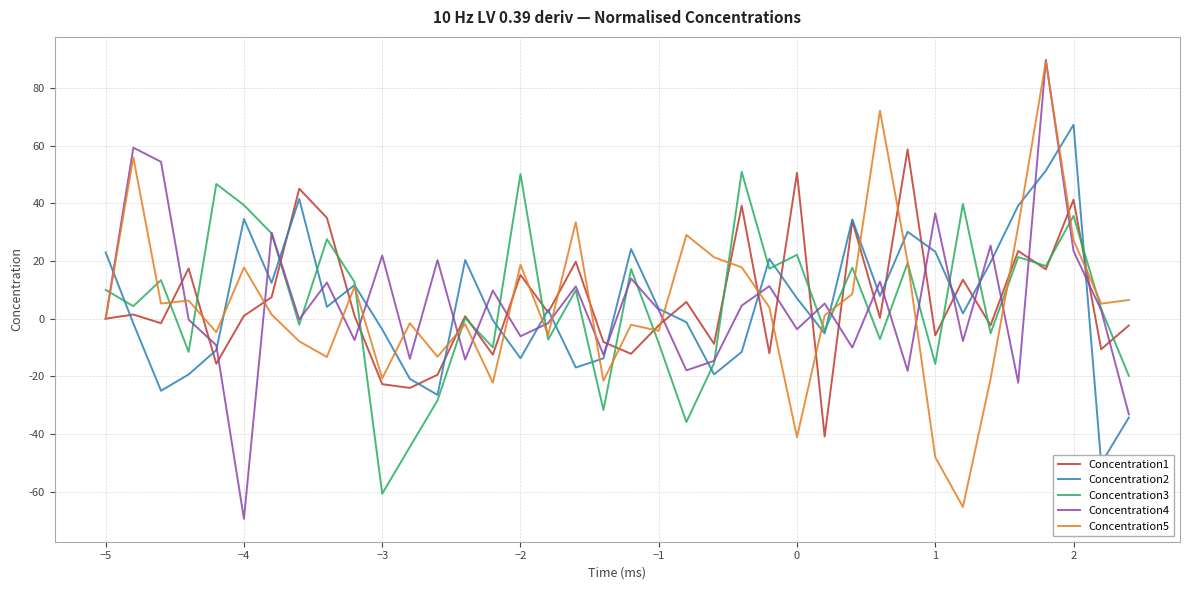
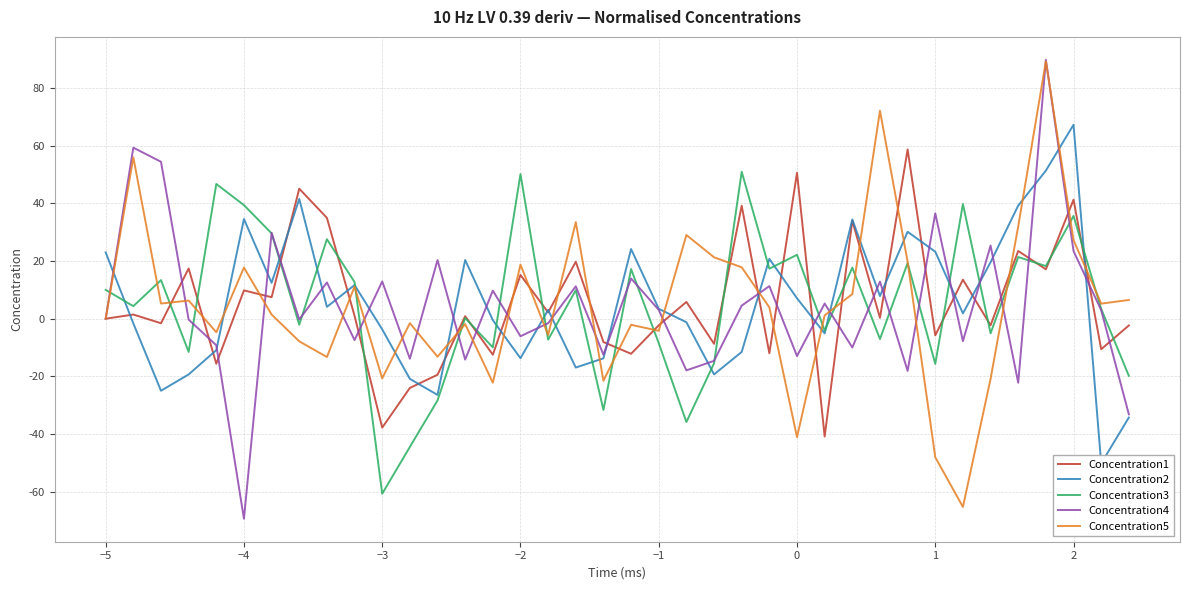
Concentration1, −4: 1 -> 10
Concentration1, −3: -23 -> -38
Concentration4, −3: 22 -> 13
Concentration4, 0: -4 -> -13
